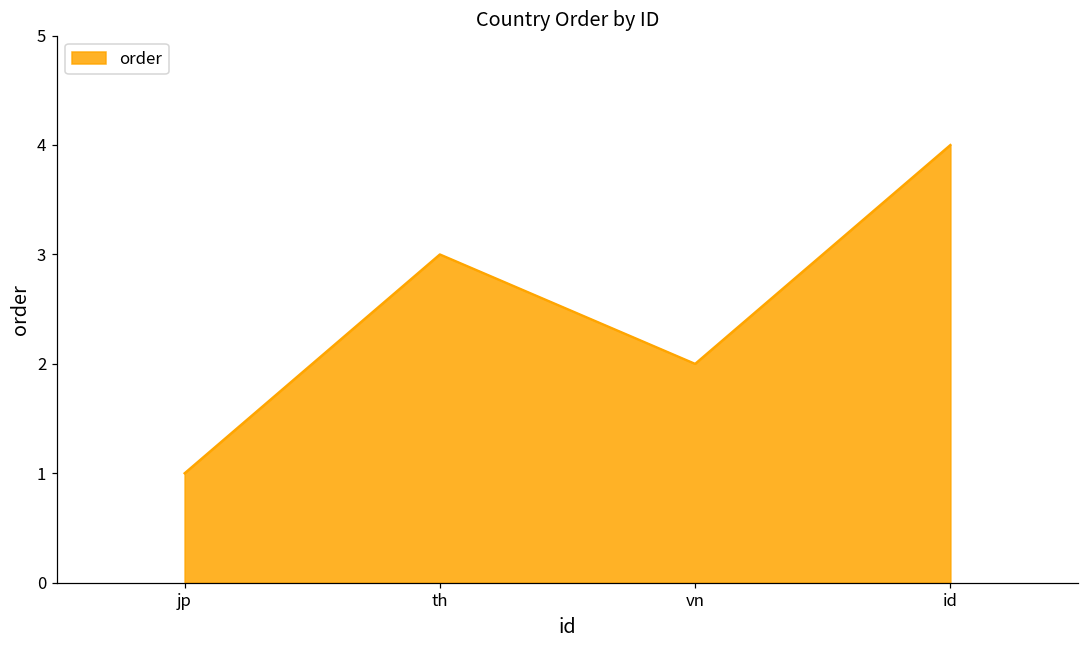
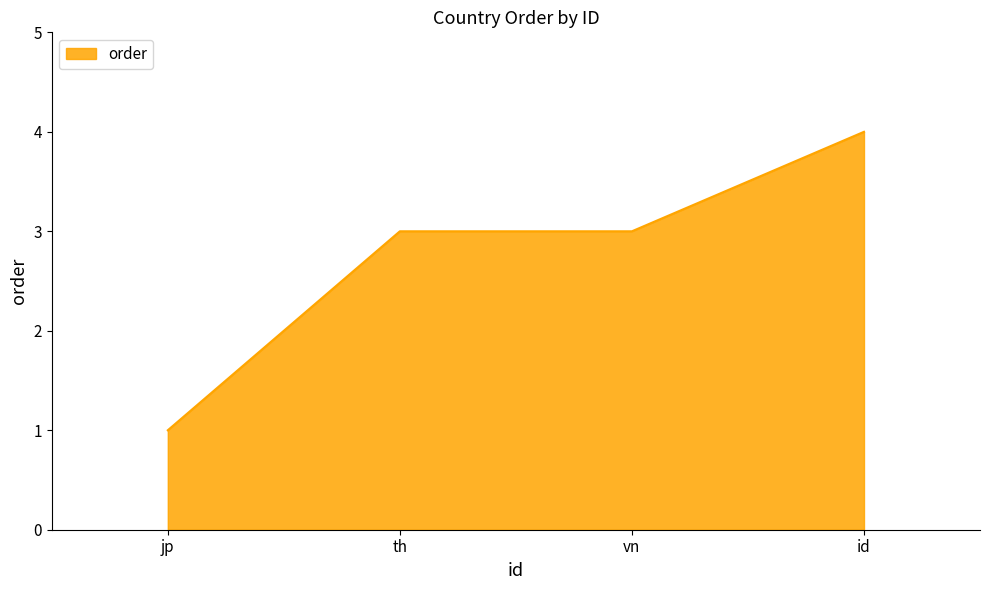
vn: 2 -> 3
